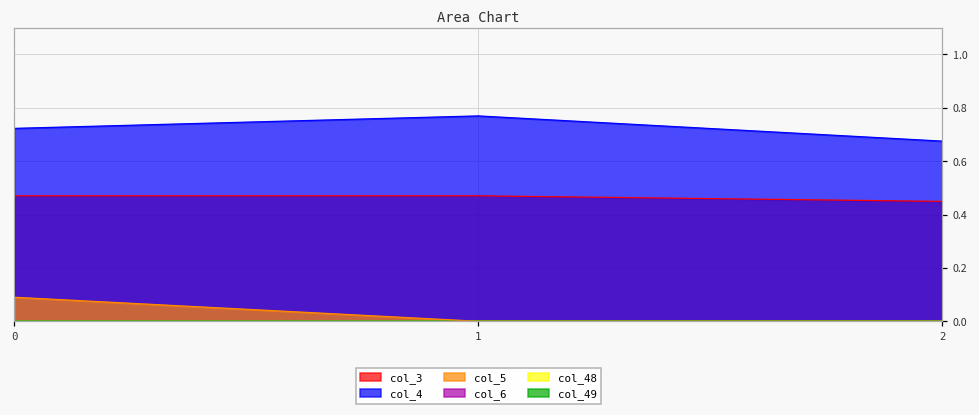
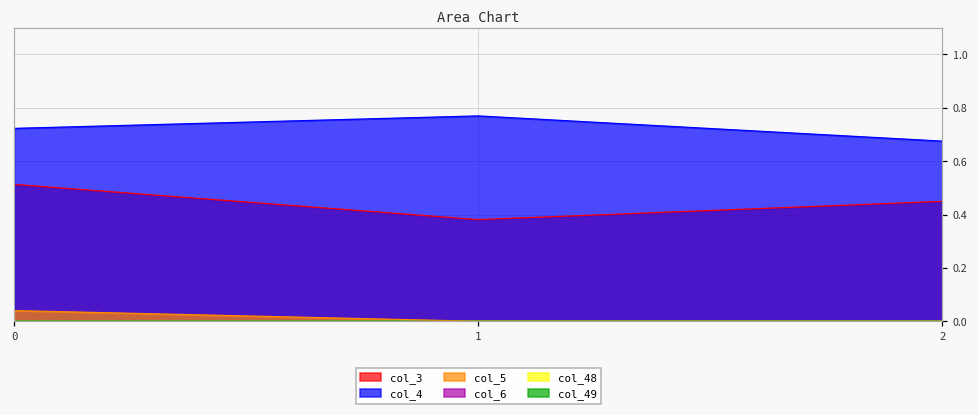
col_3, 0: 0.47 -> 0.51
col_5, 0: 0.09 -> 0.04
col_3, 1: 0.47 -> 0.38
